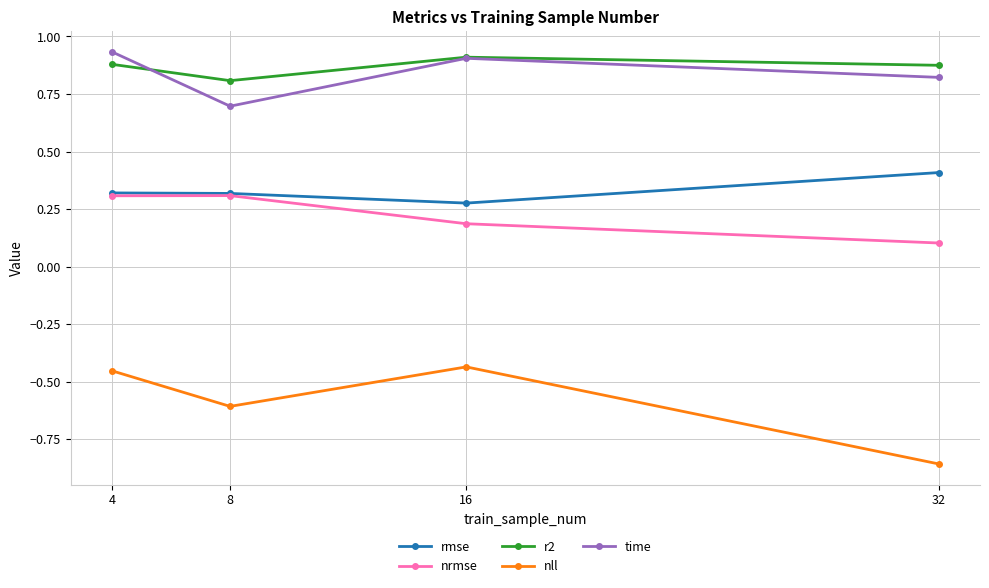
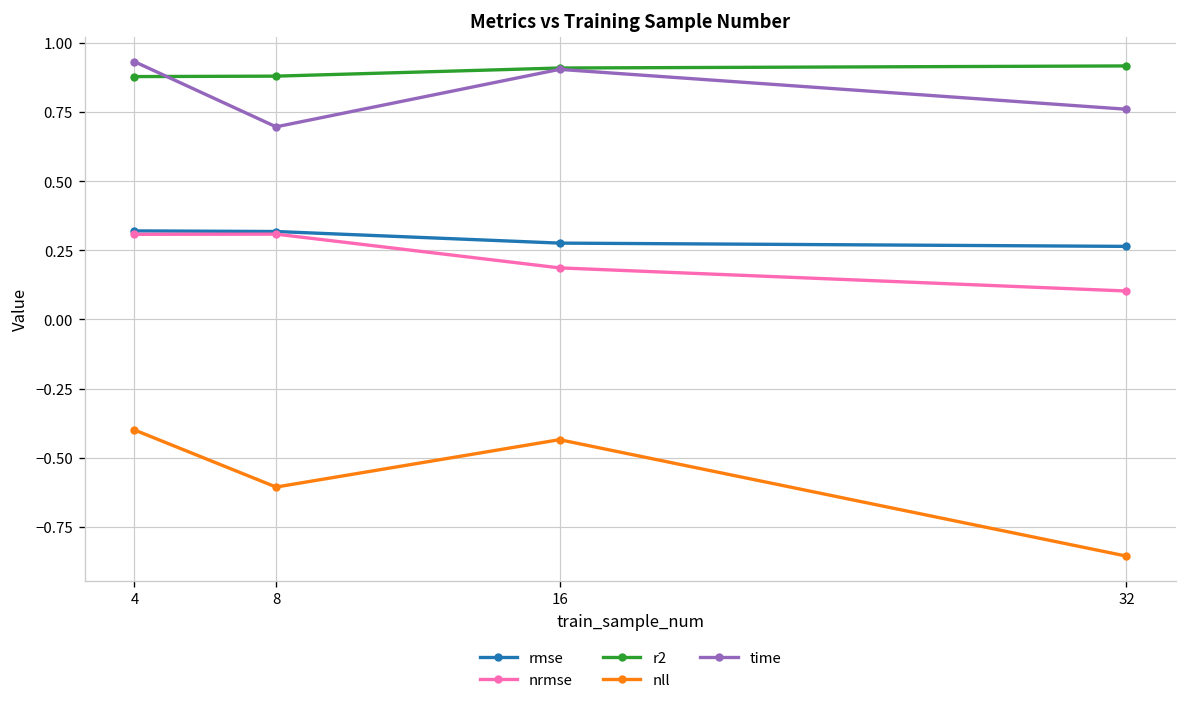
nll, 4: -0.45 -> -0.40
r2, 8: 0.81 -> 0.88
rmse, 32: 0.41 -> 0.26
r2, 32: 0.87 -> 0.92
time, 32: 0.82 -> 0.76
